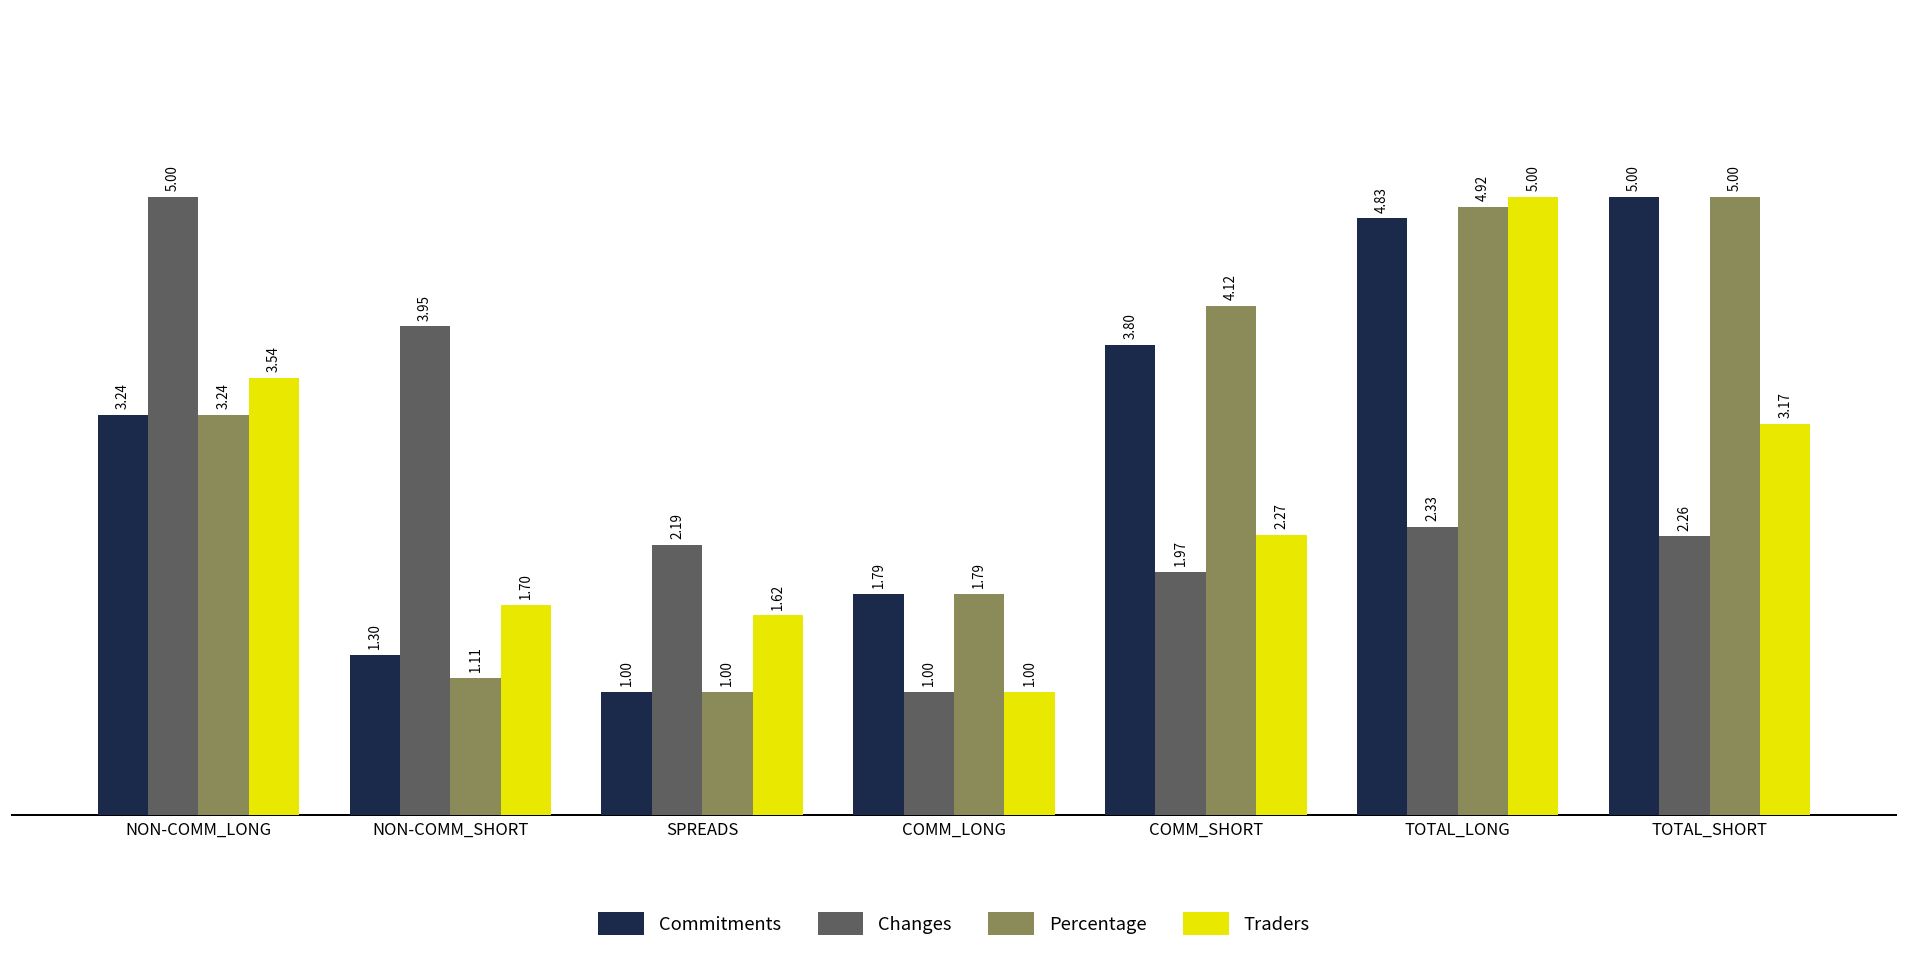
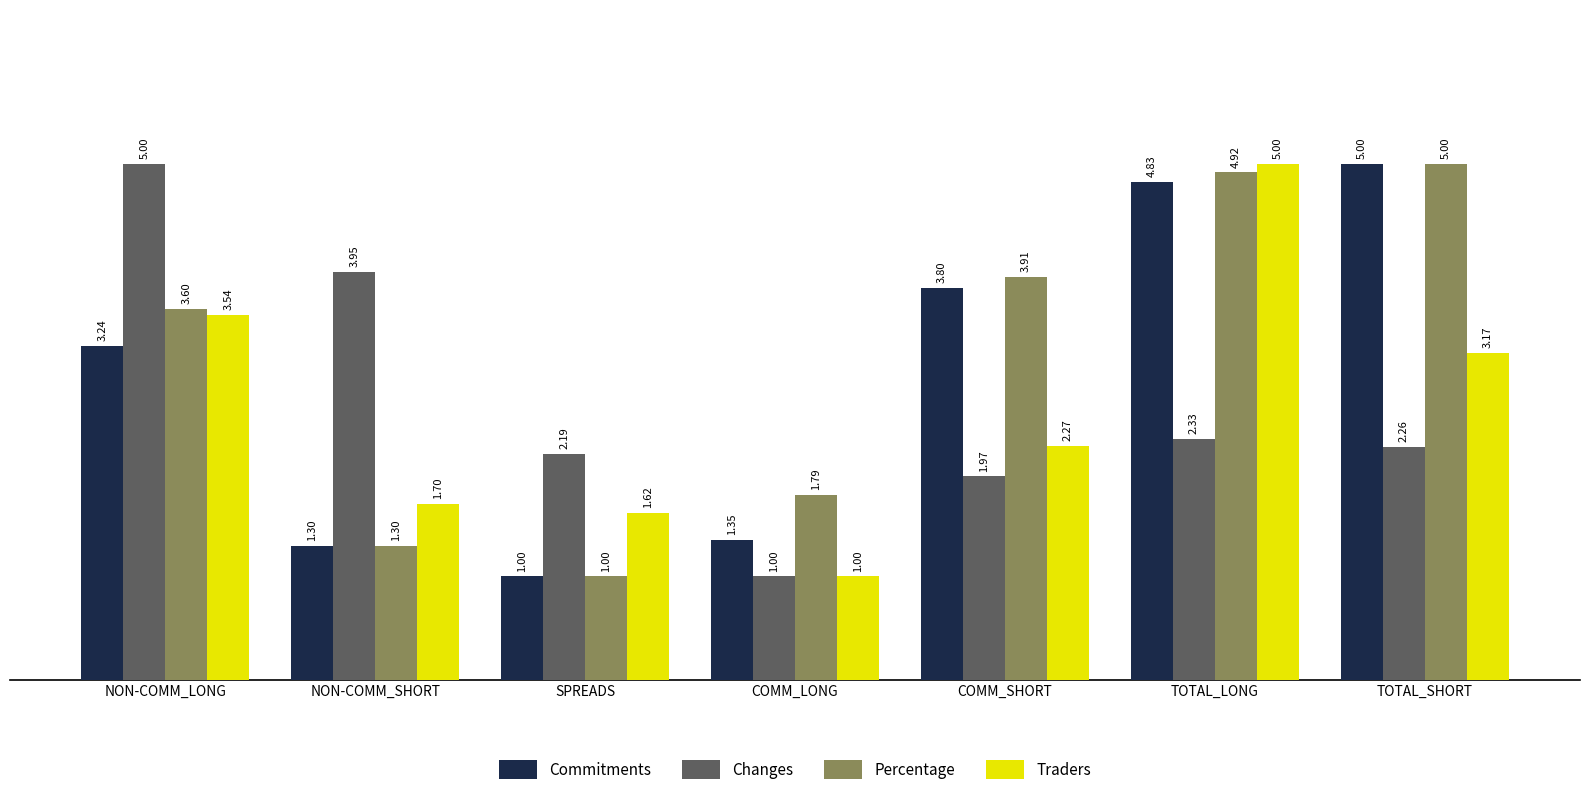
Percentage, NON-COMM_LONG: 3.24 -> 3.60
Percentage, NON-COMM_SHORT: 1.11 -> 1.30
Commitments, COMM_LONG: 1.79 -> 1.35
Percentage, COMM_SHORT: 4.12 -> 3.91
